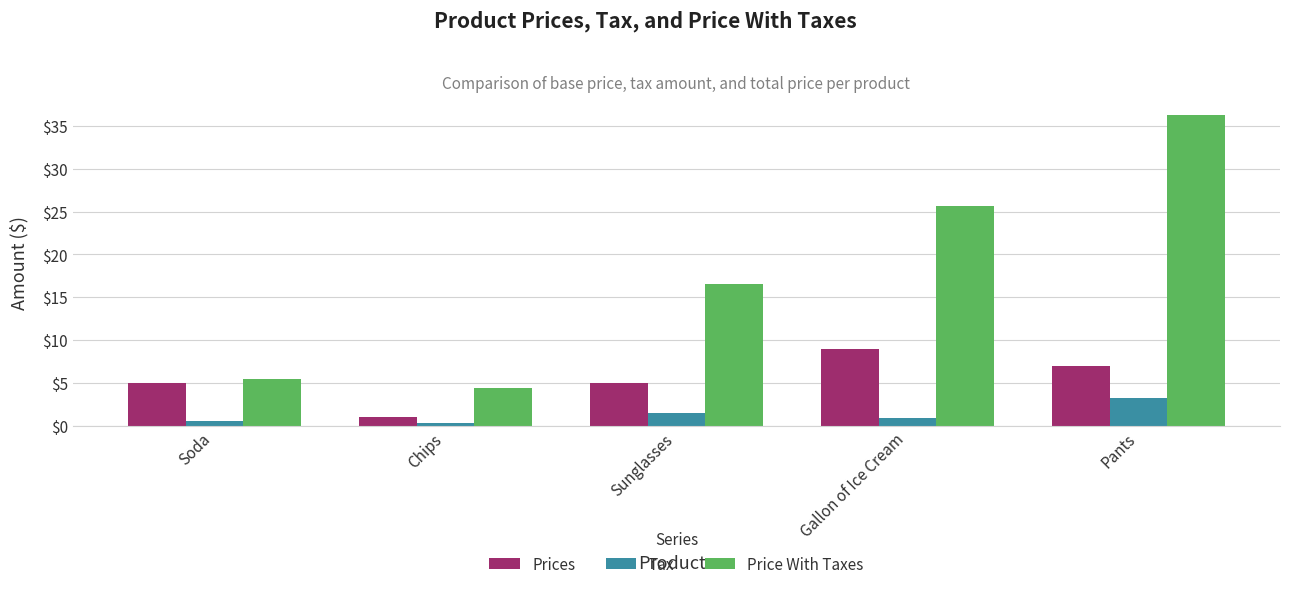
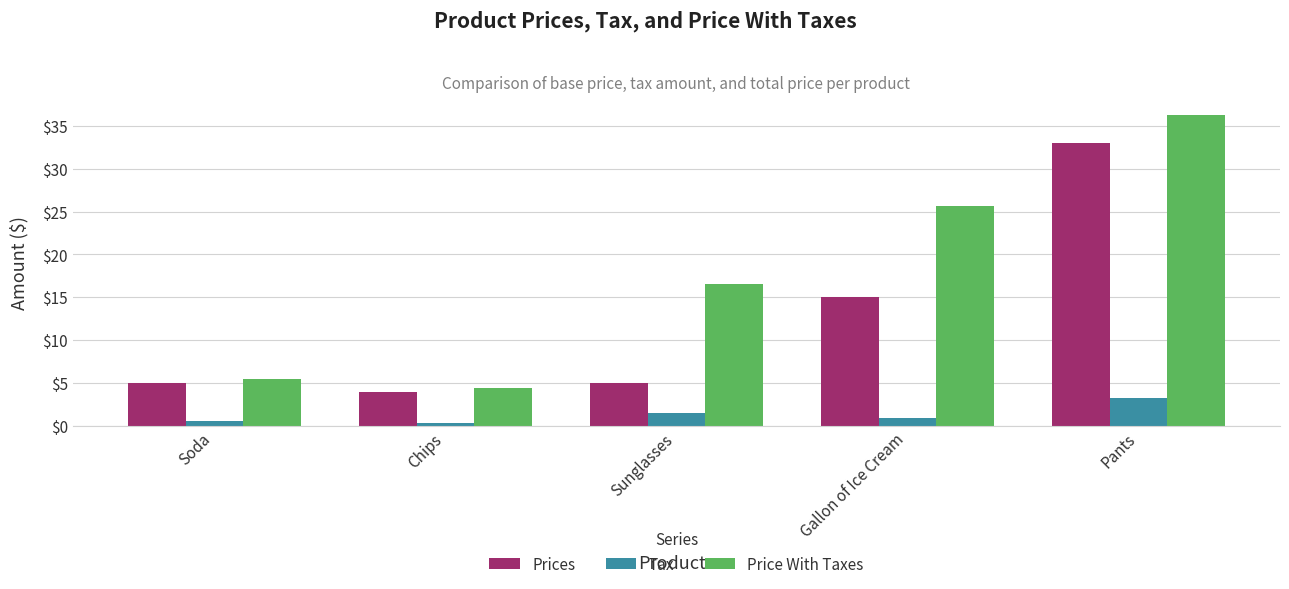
Prices, Chips: $1 -> $4
Prices, Gallon of Ice Cream: $9 -> $15
Prices, Pants: $7 -> $33
